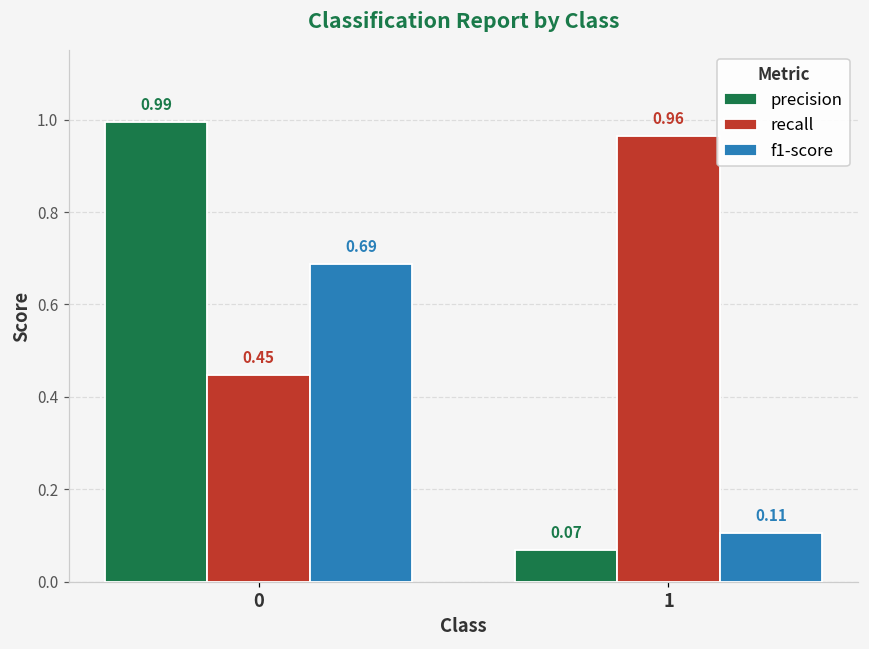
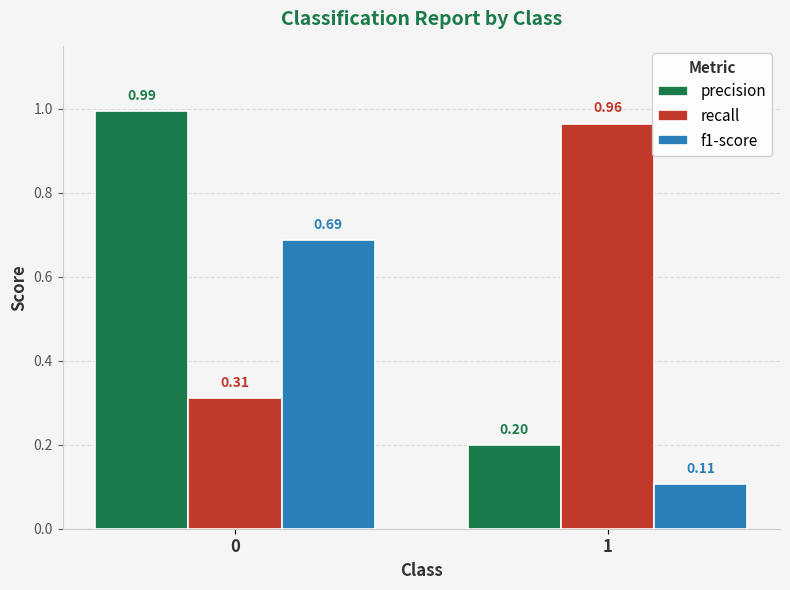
recall, 0: 0.45 -> 0.31
precision, 1: 0.07 -> 0.20
